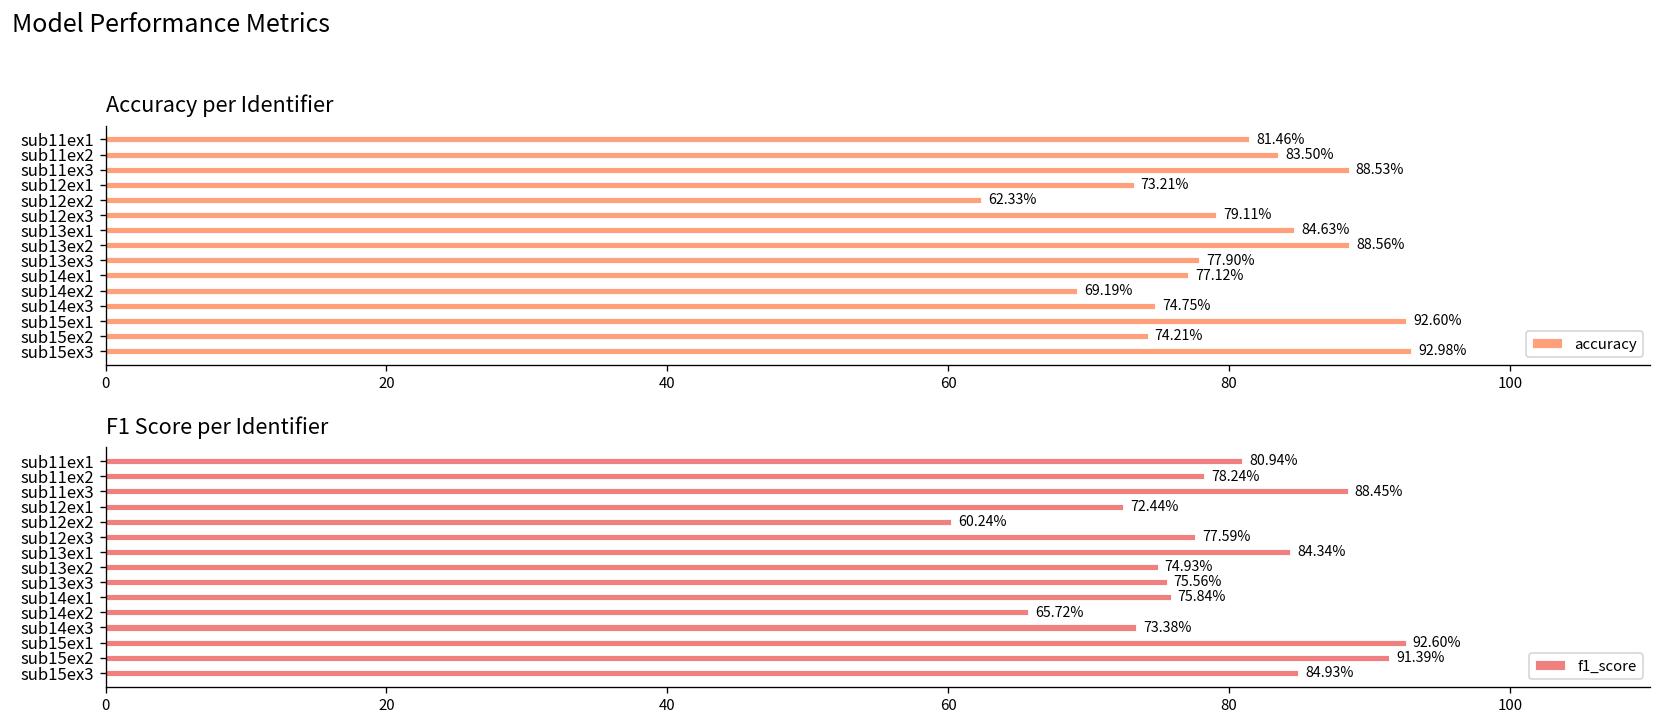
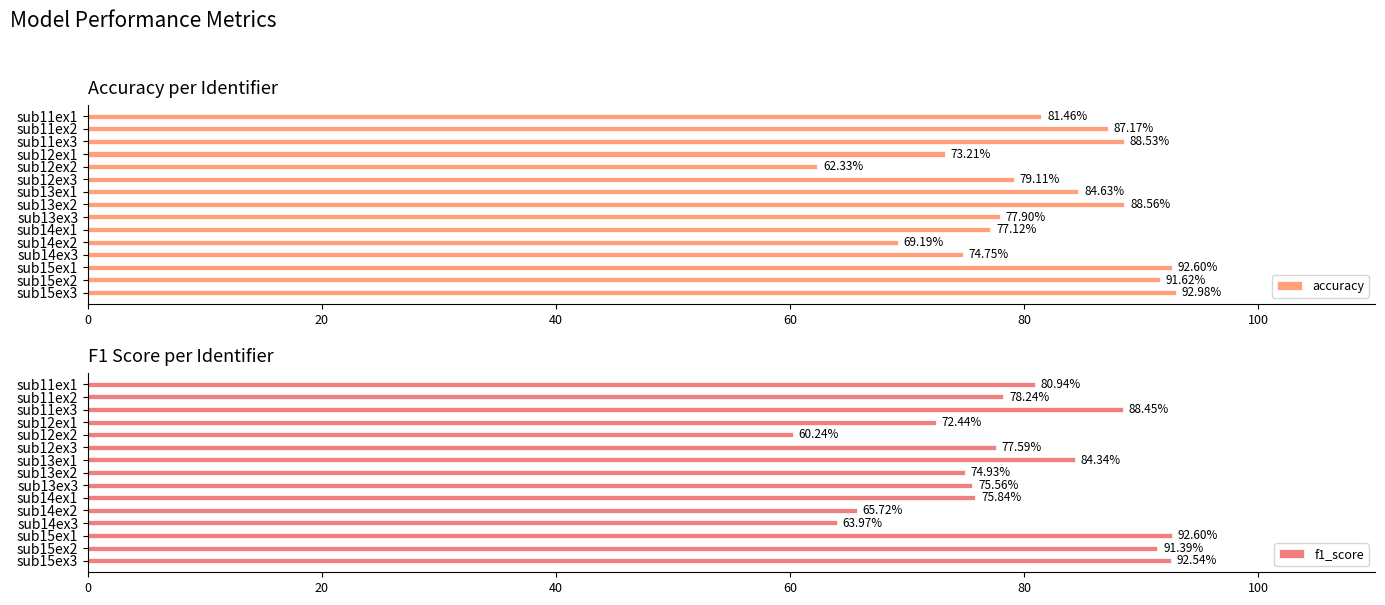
Accuracy per Identifier, sub11ex2: 83.50% -> 87.17%
Accuracy per Identifier, sub15ex2: 74.21% -> 91.62%
F1 Score per Identifier, sub14ex3: 73.38% -> 63.97%
F1 Score per Identifier, sub15ex3: 84.93% -> 92.54%
